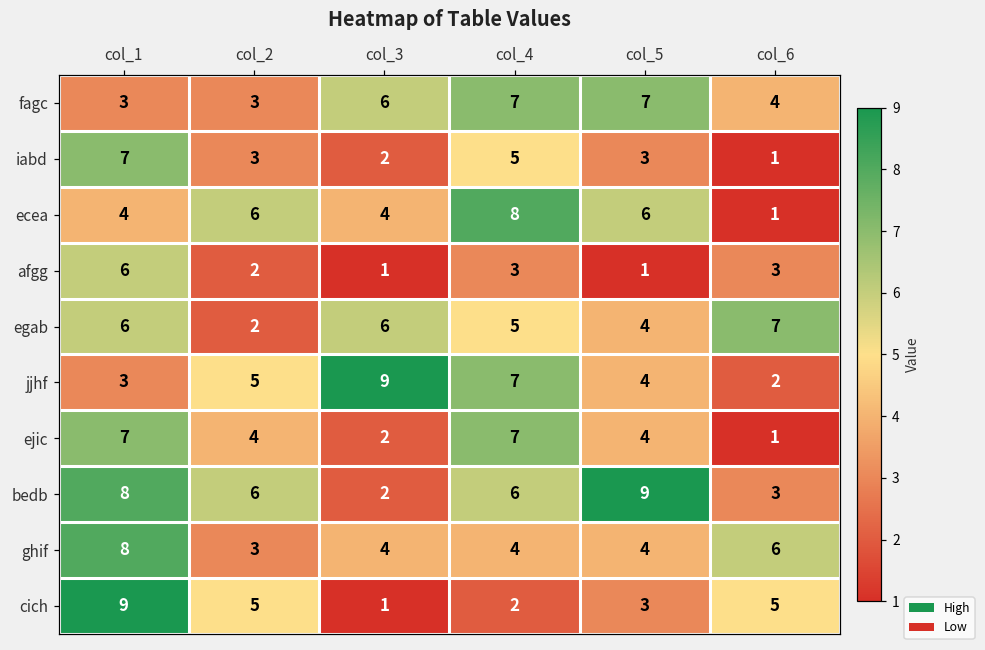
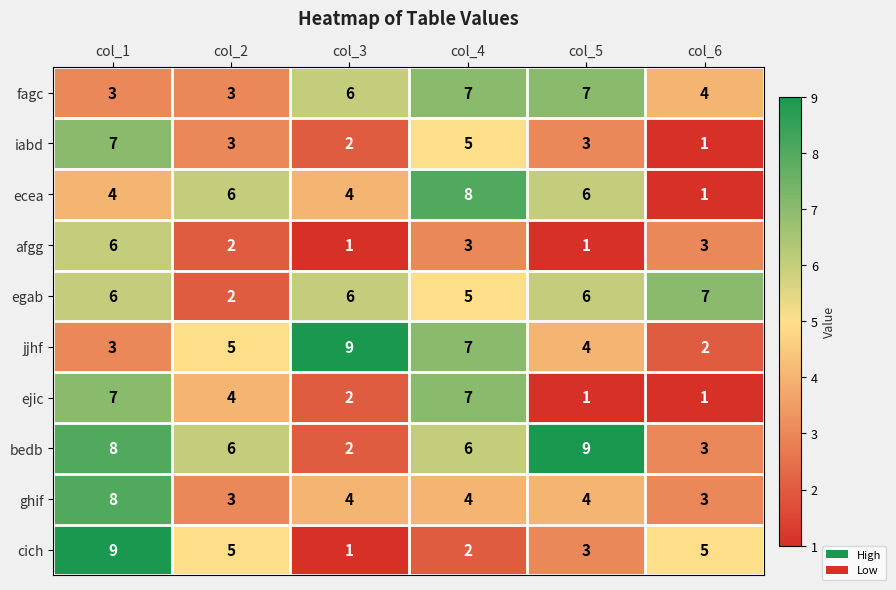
egab, col_5: 4 -> 6
ejic, col_5: 4 -> 1
ghif, col_6: 6 -> 3
